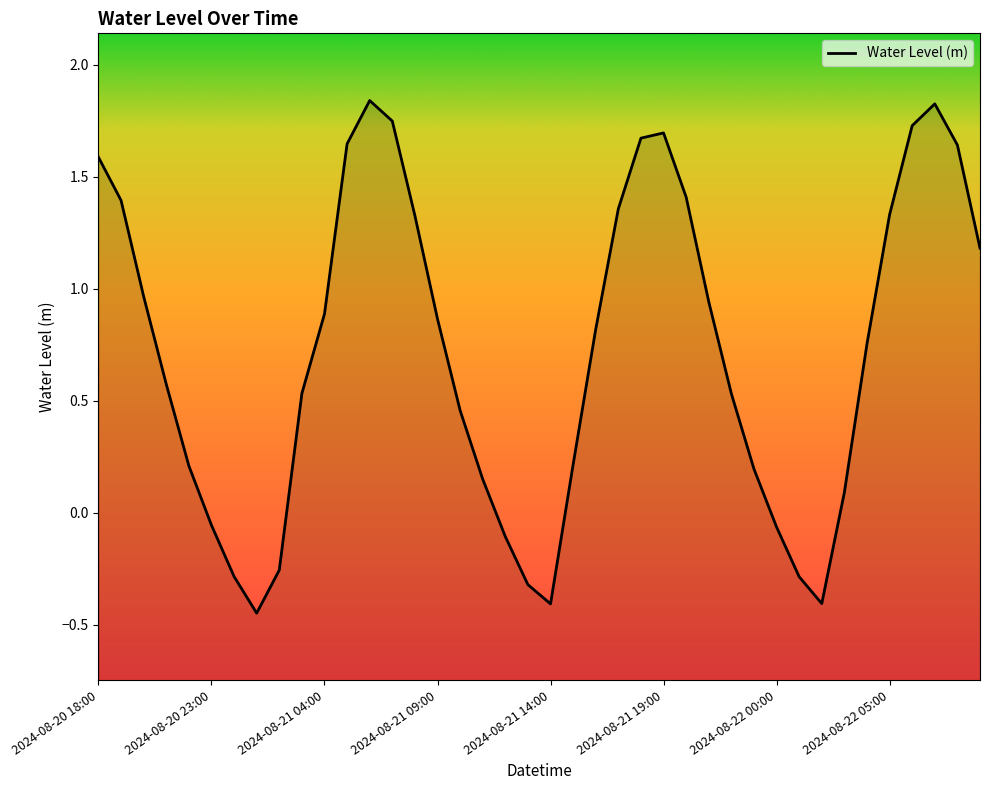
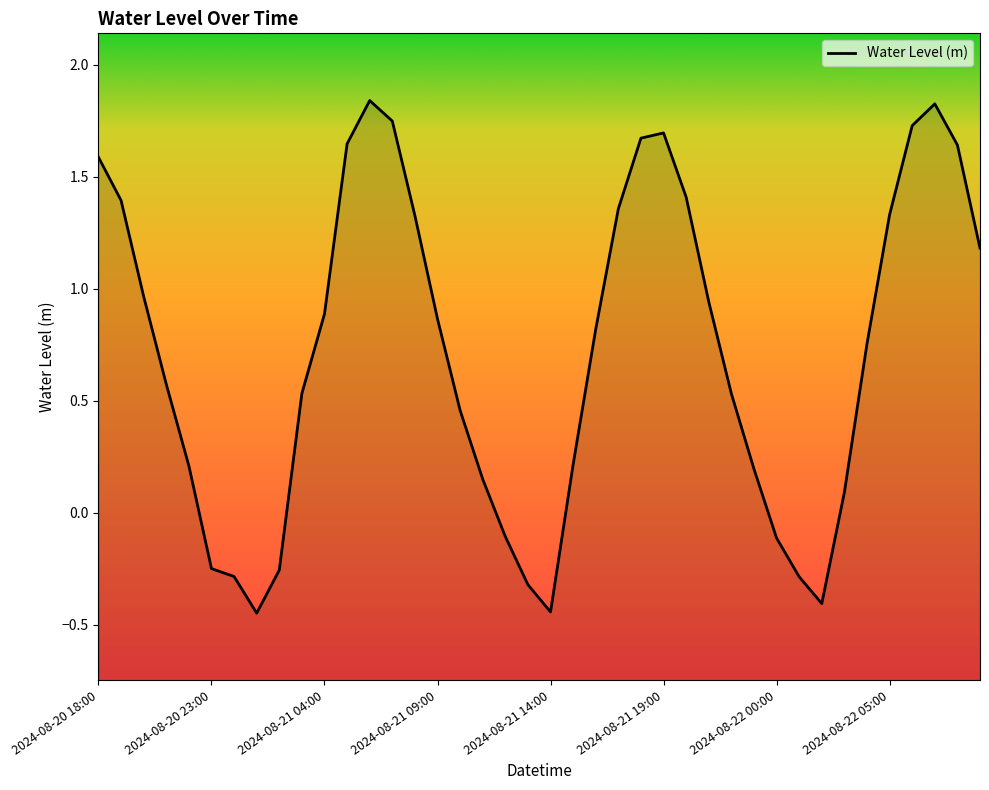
2024-08-20 23:00: -0.06 -> -0.25
2024-08-21 14:00: -0.41 -> -0.44
2024-08-22 00:00: -0.06 -> -0.11
